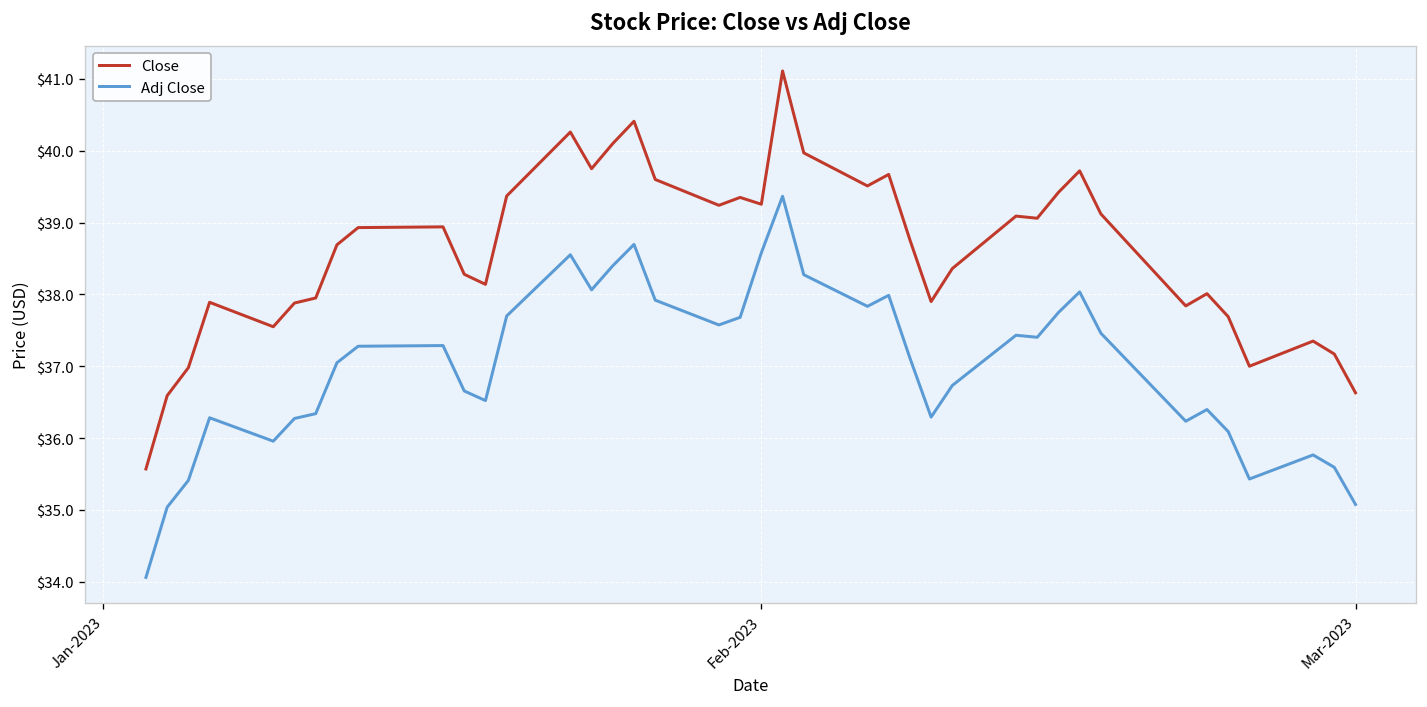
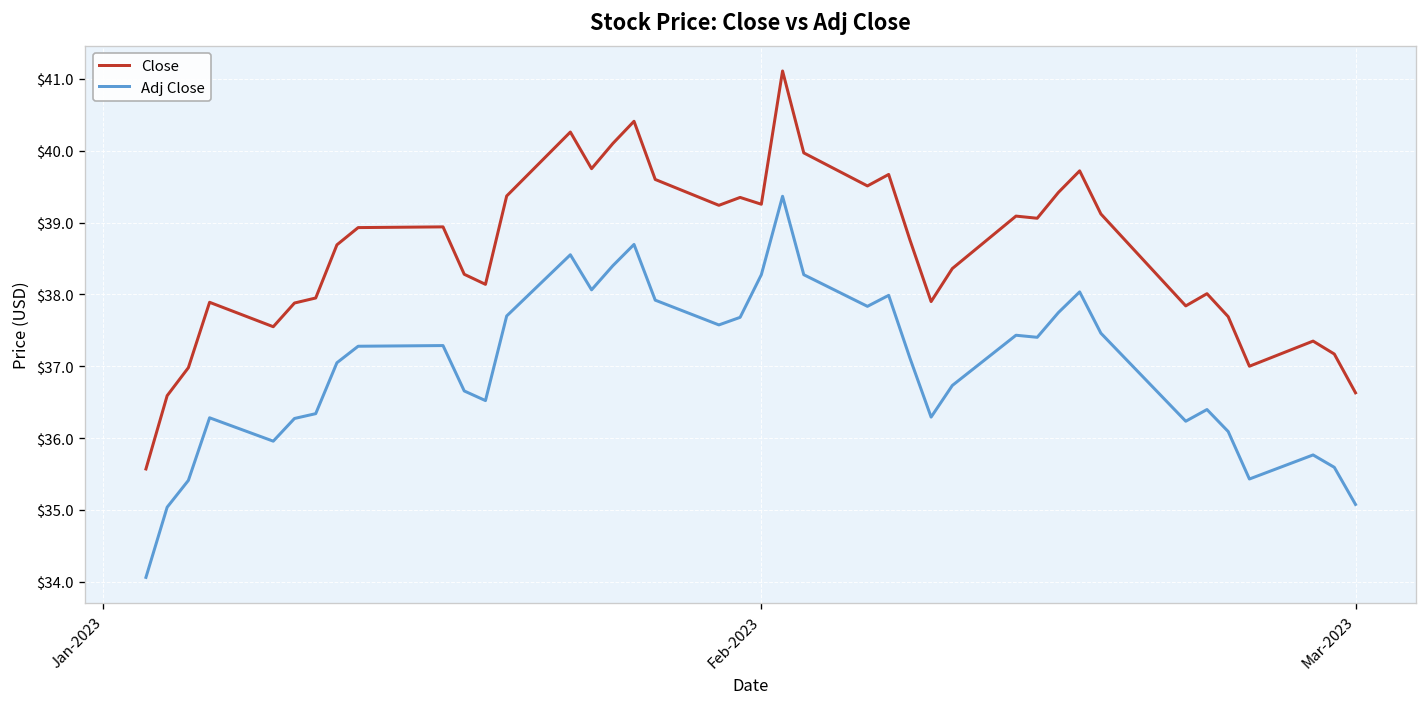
Adj Close, Feb-2023: $38.6 -> $38.3
